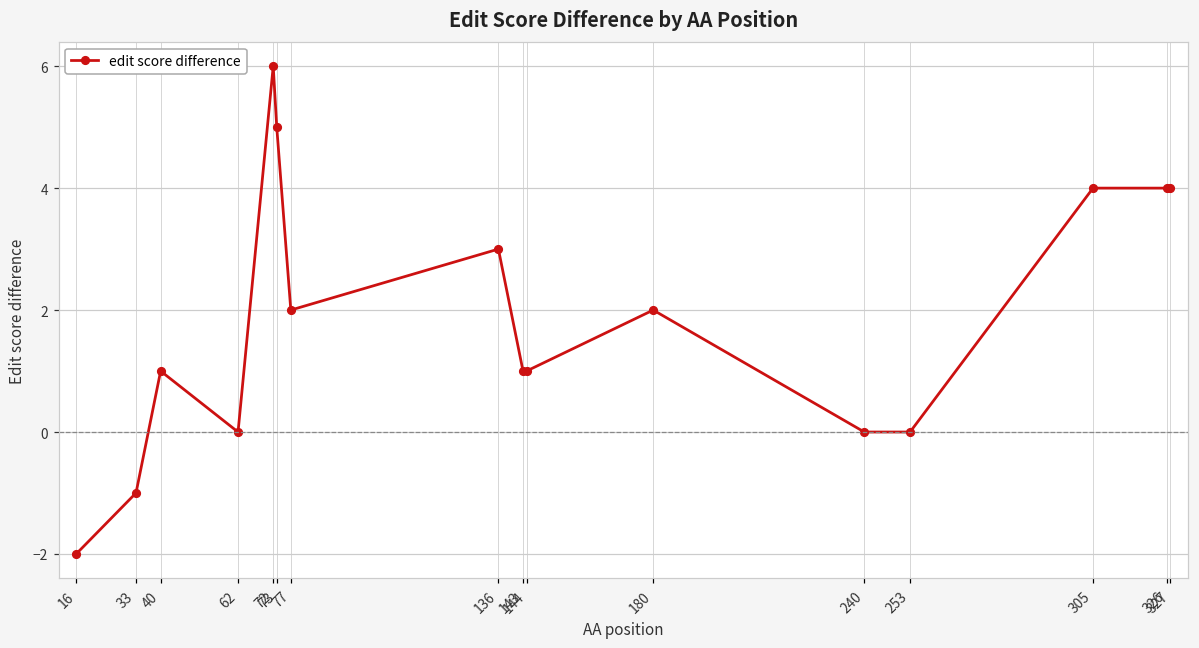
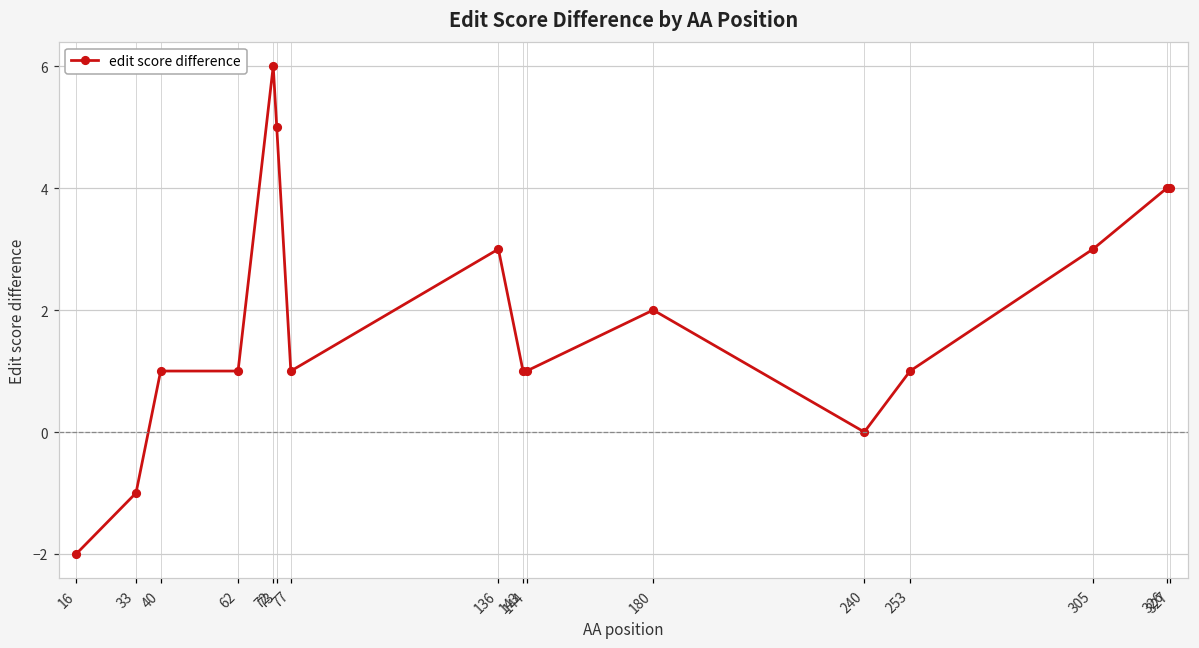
62: 0 -> 1
77: 2 -> 1
253: 0 -> 1
305: 4 -> 3
